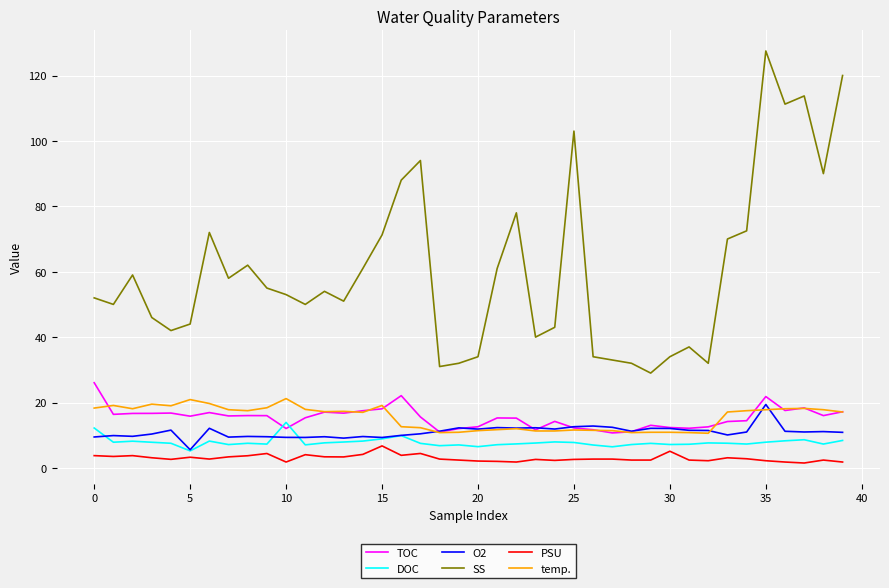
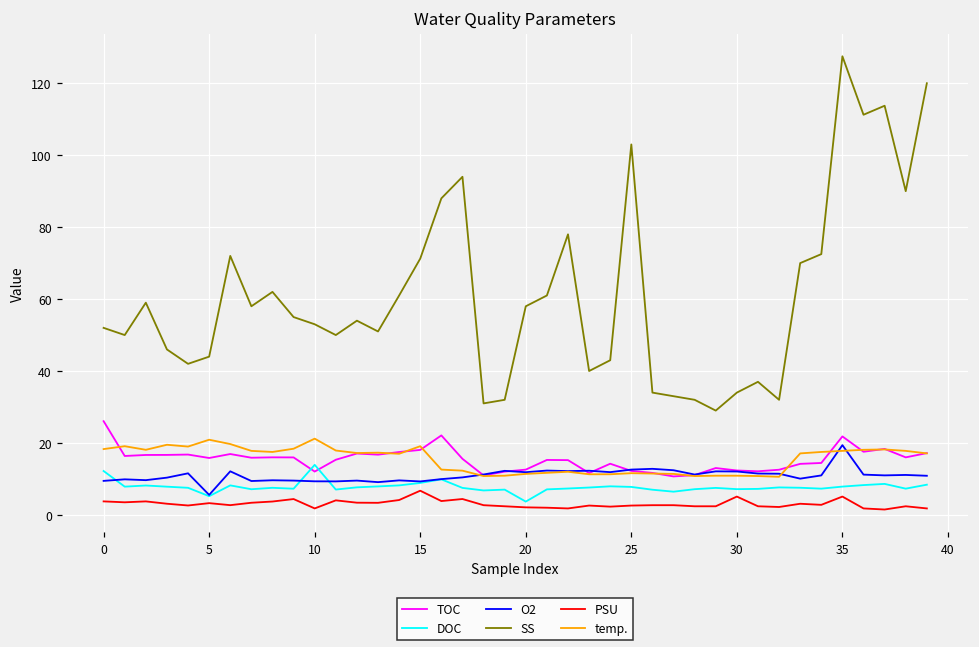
DOC, 20: 7 -> 4
SS, 20: 34 -> 58
PSU, 35: 2 -> 5
